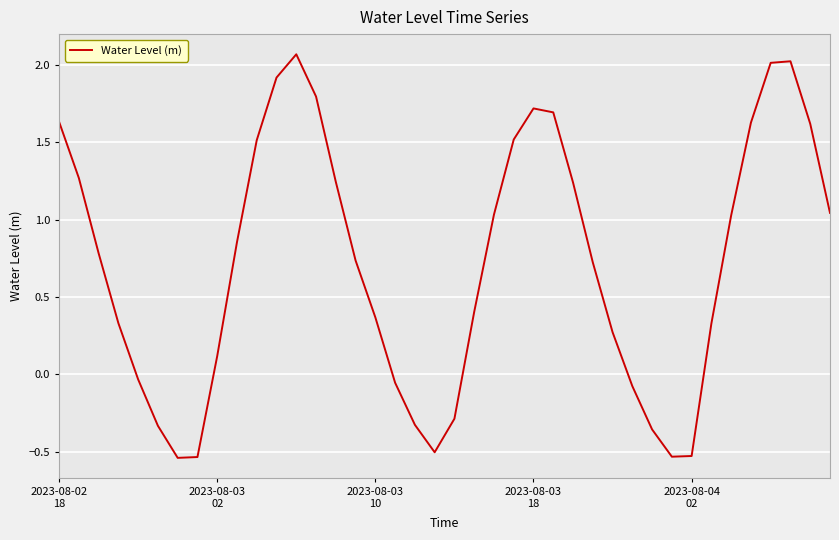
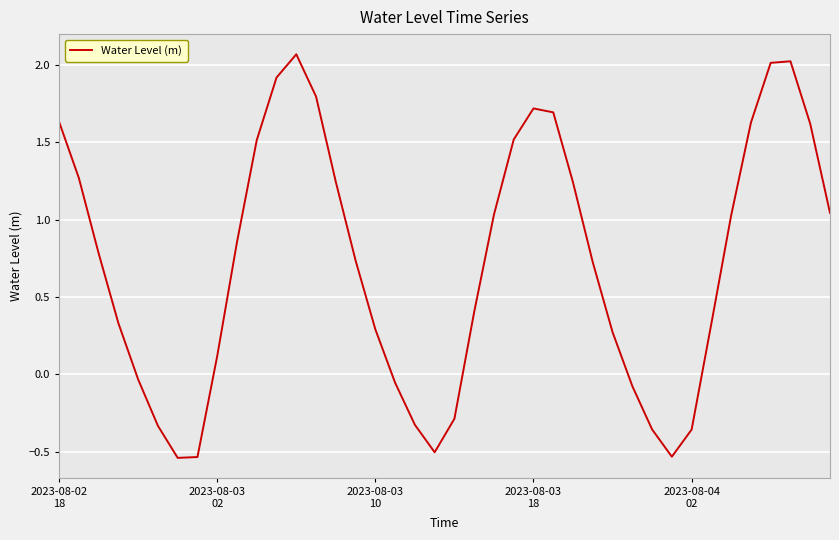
2023-08-03 10: 0.37 -> 0.29
2023-08-04 02: -0.53 -> -0.36
